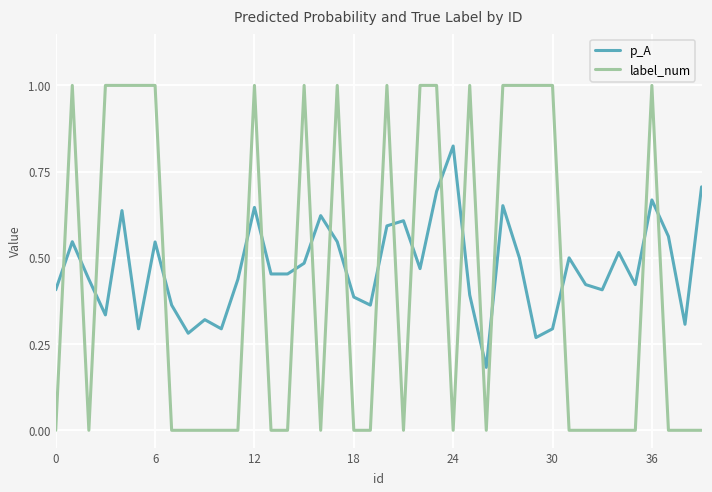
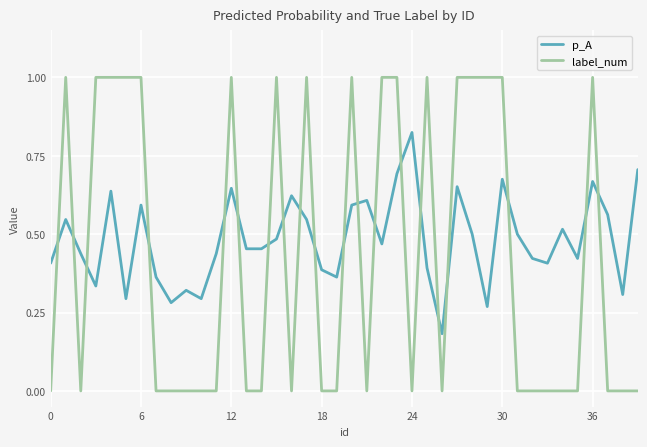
p_A, 6: 0.55 -> 0.59
p_A, 30: 0.29 -> 0.68
